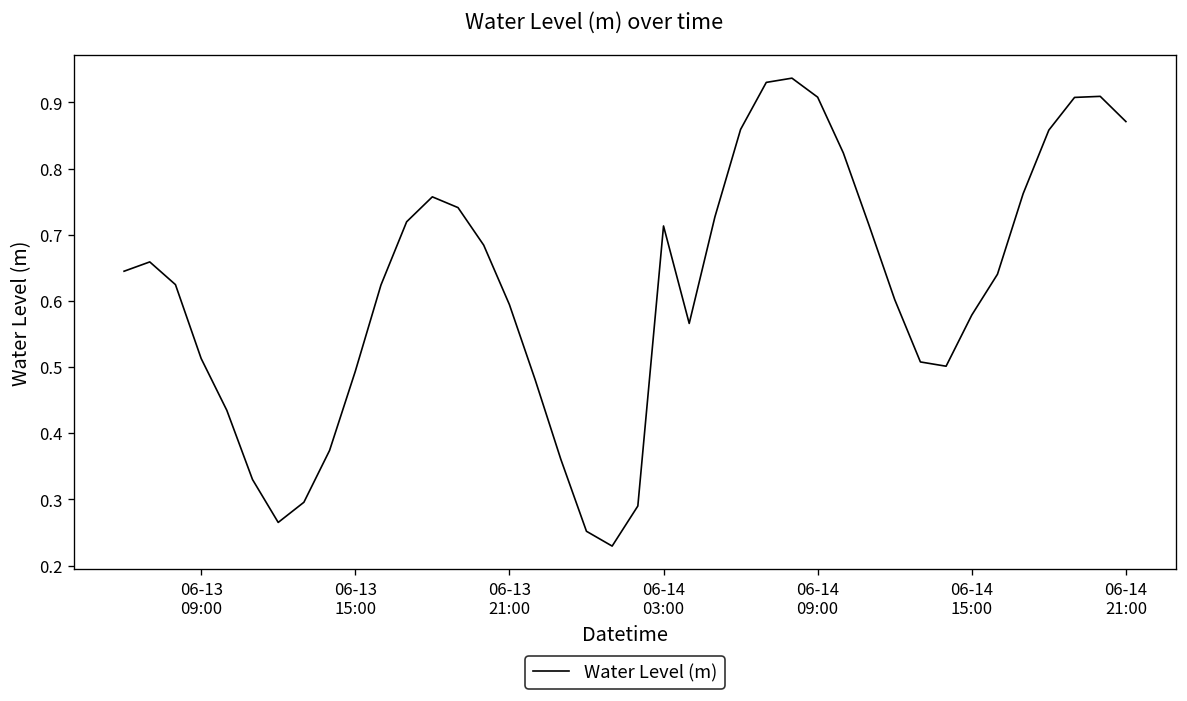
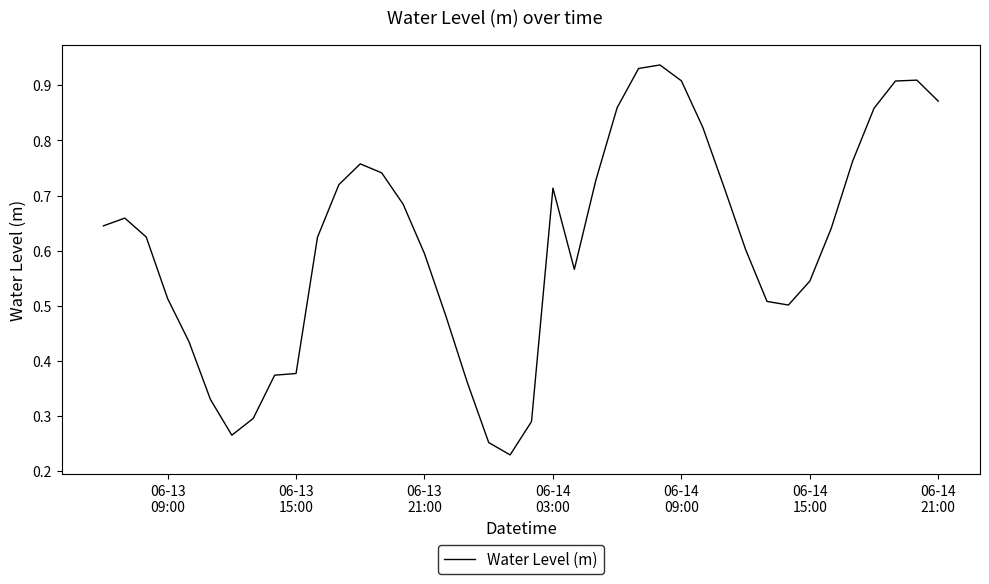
06-13 15:00: 0.49 -> 0.38
06-14 15:00: 0.58 -> 0.54
